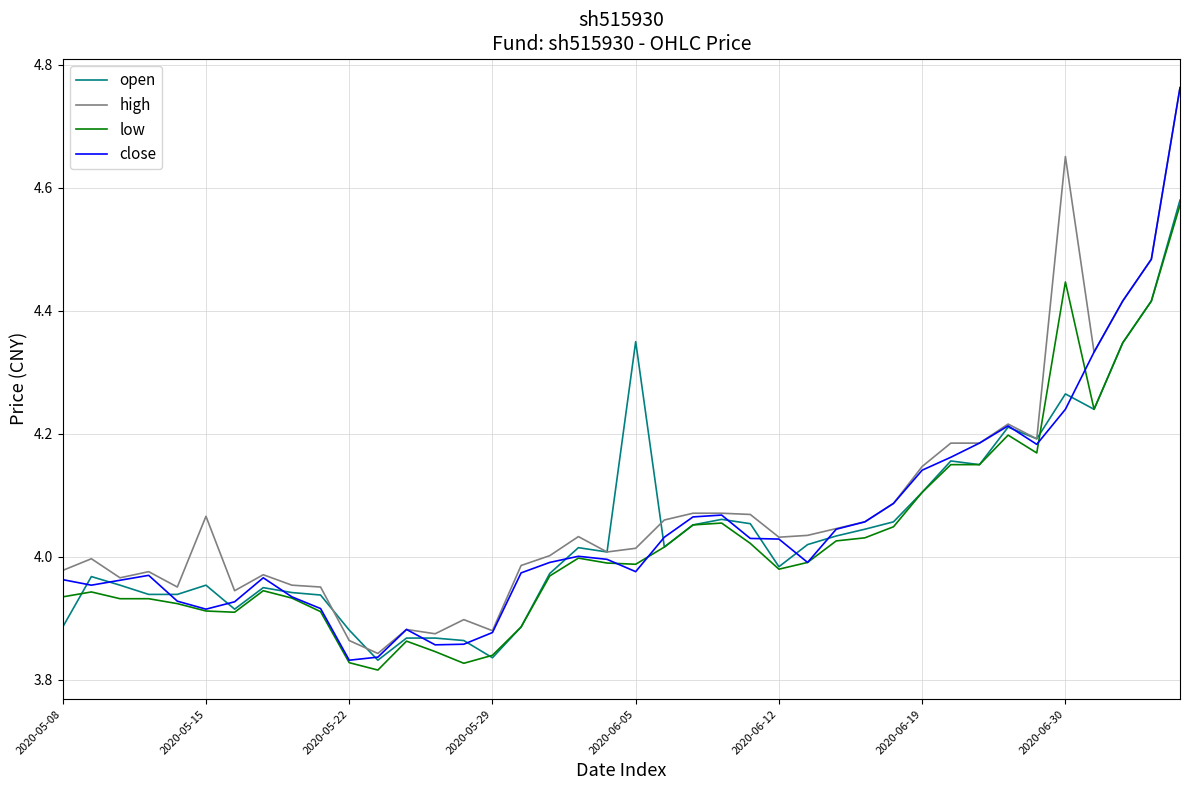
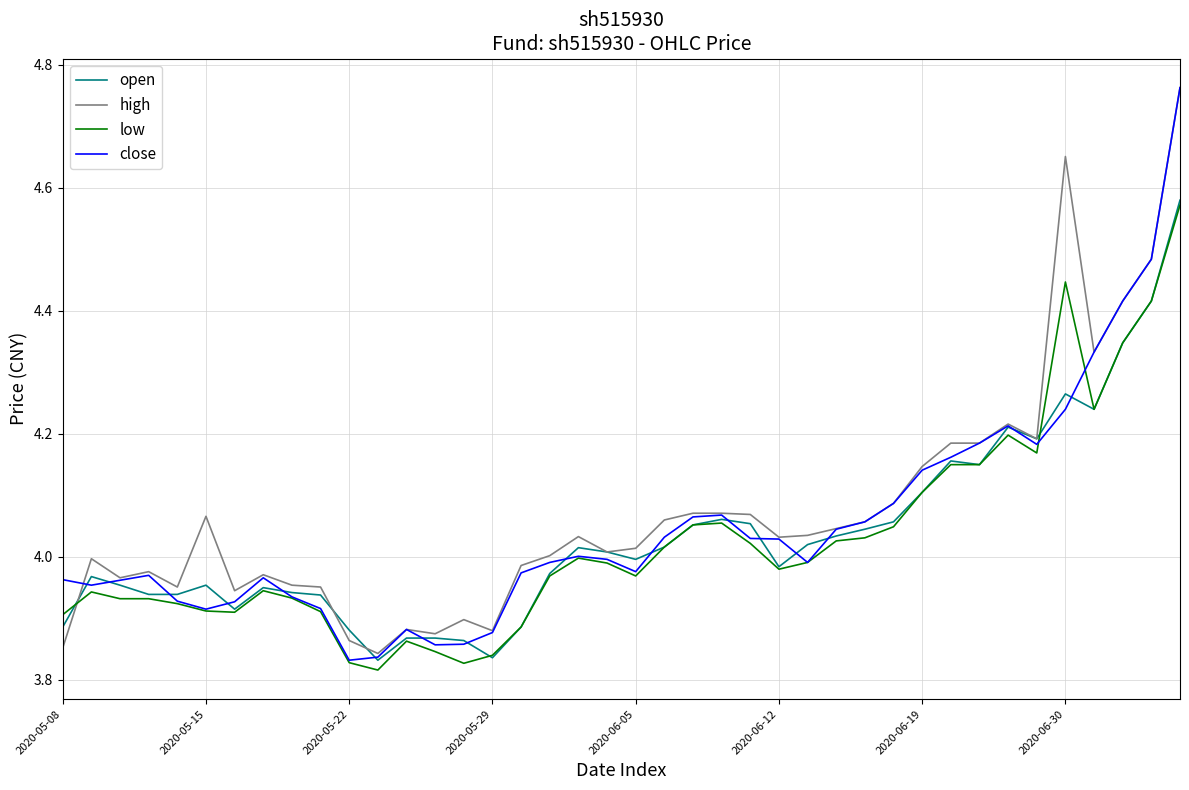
high, 2020-05-08: 3.98 -> 3.85
low, 2020-05-08: 3.94 -> 3.91
open, 2020-06-05: 4.35 -> 4.00
low, 2020-06-05: 3.99 -> 3.97
